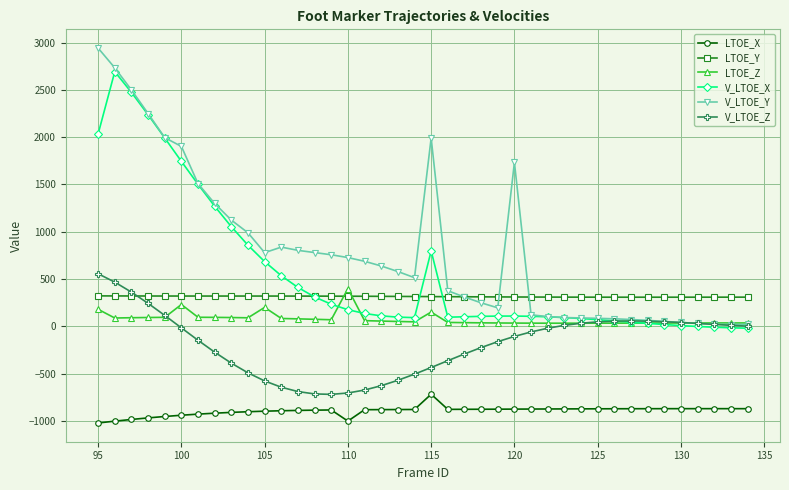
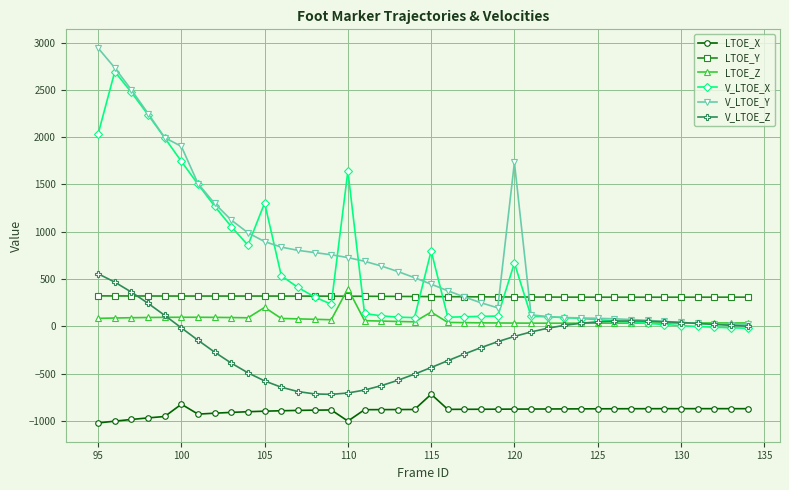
LTOE_Z, 95: 200 -> 100
LTOE_X, 100: -900 -> -800
LTOE_Z, 100: 200 -> 100
V_LTOE_X, 105: 700 -> 1300
V_LTOE_Y, 105: 800 -> 900
V_LTOE_X, 110: 200 -> 1600
V_LTOE_Y, 115: 2000 -> 400
V_LTOE_X, 120: 100 -> 700
